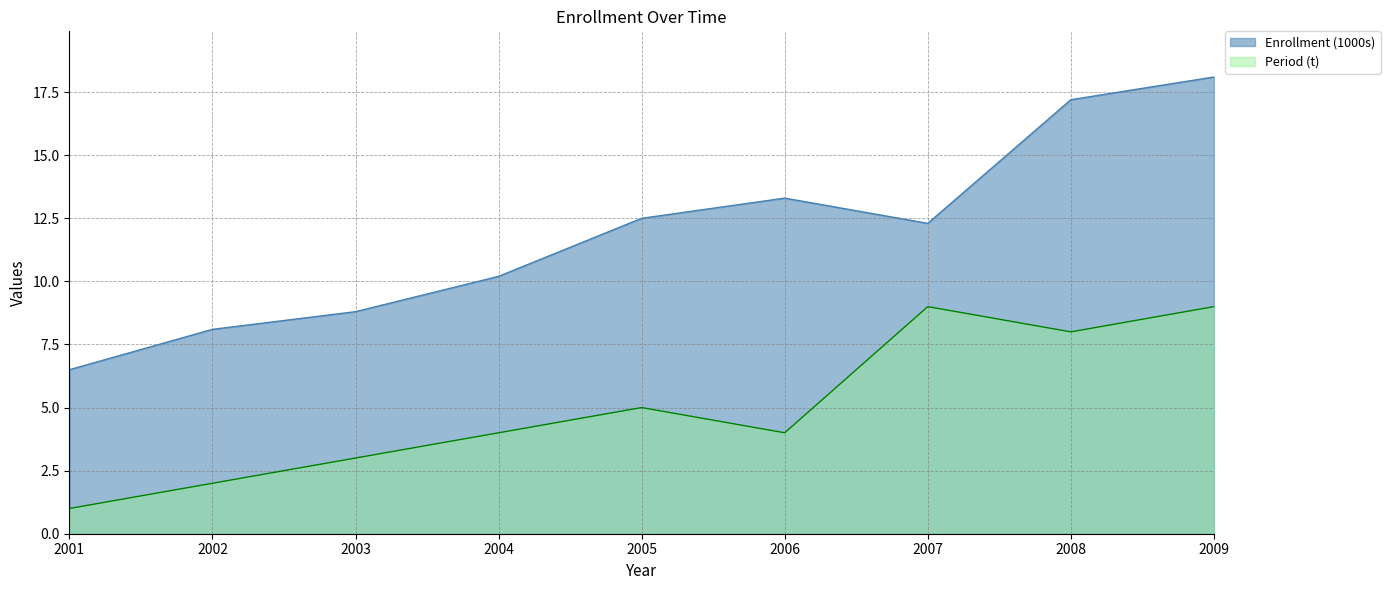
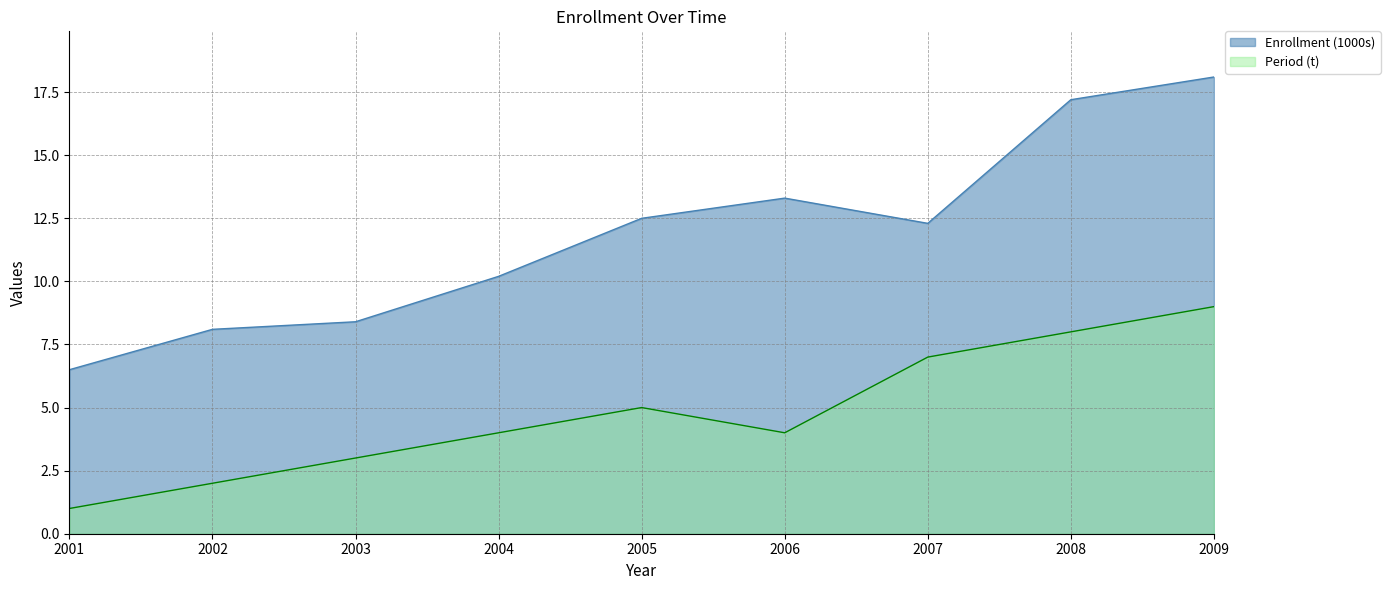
Enrollment (1000s), 2003: 8.8 -> 8.4
Period (t), 2007: 9 -> 7
